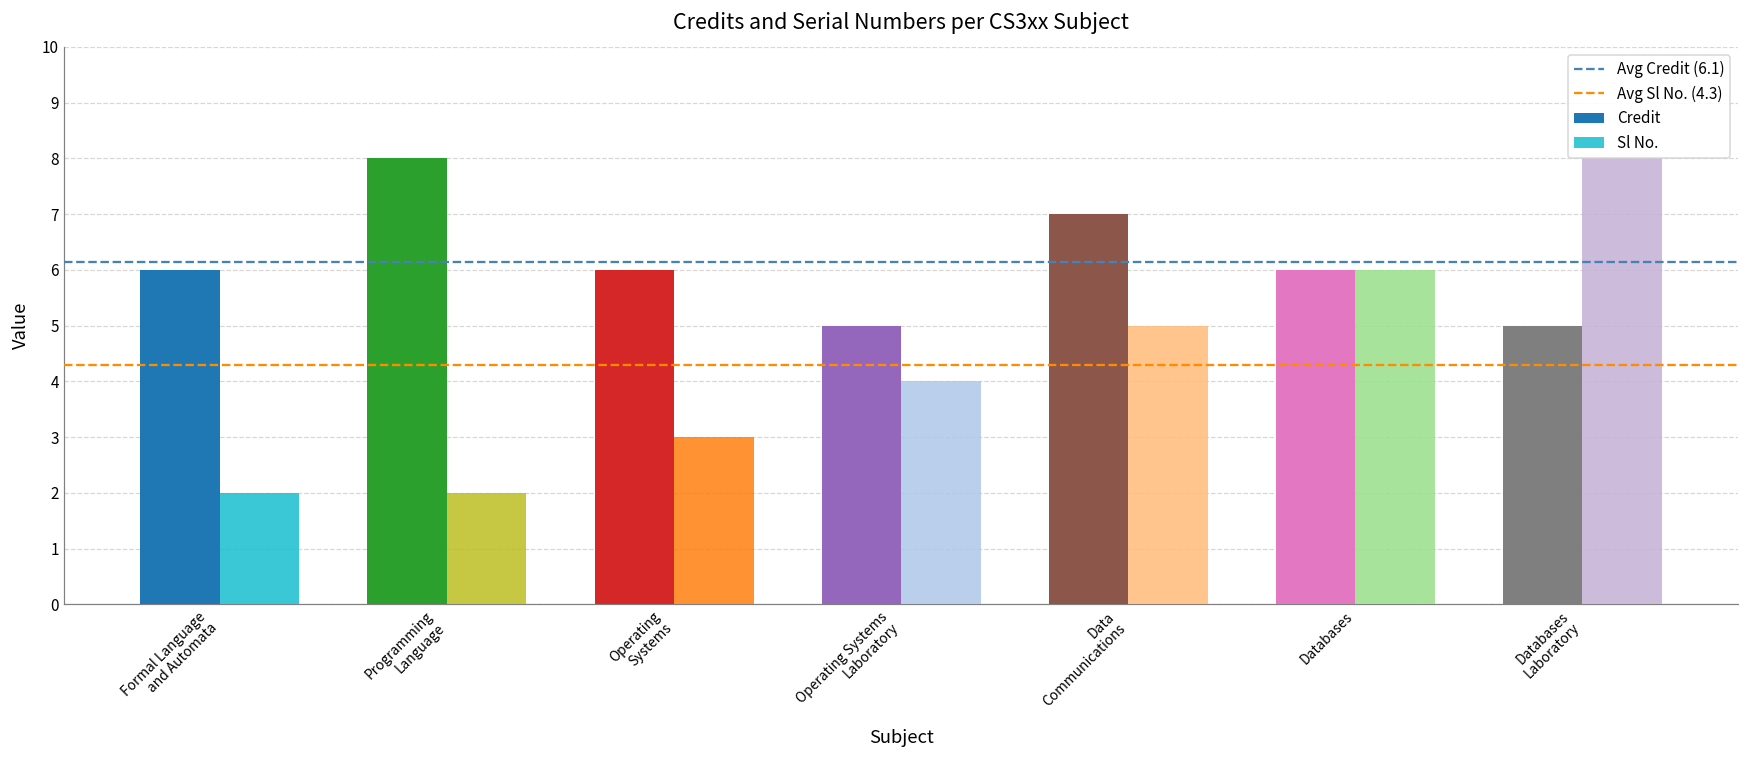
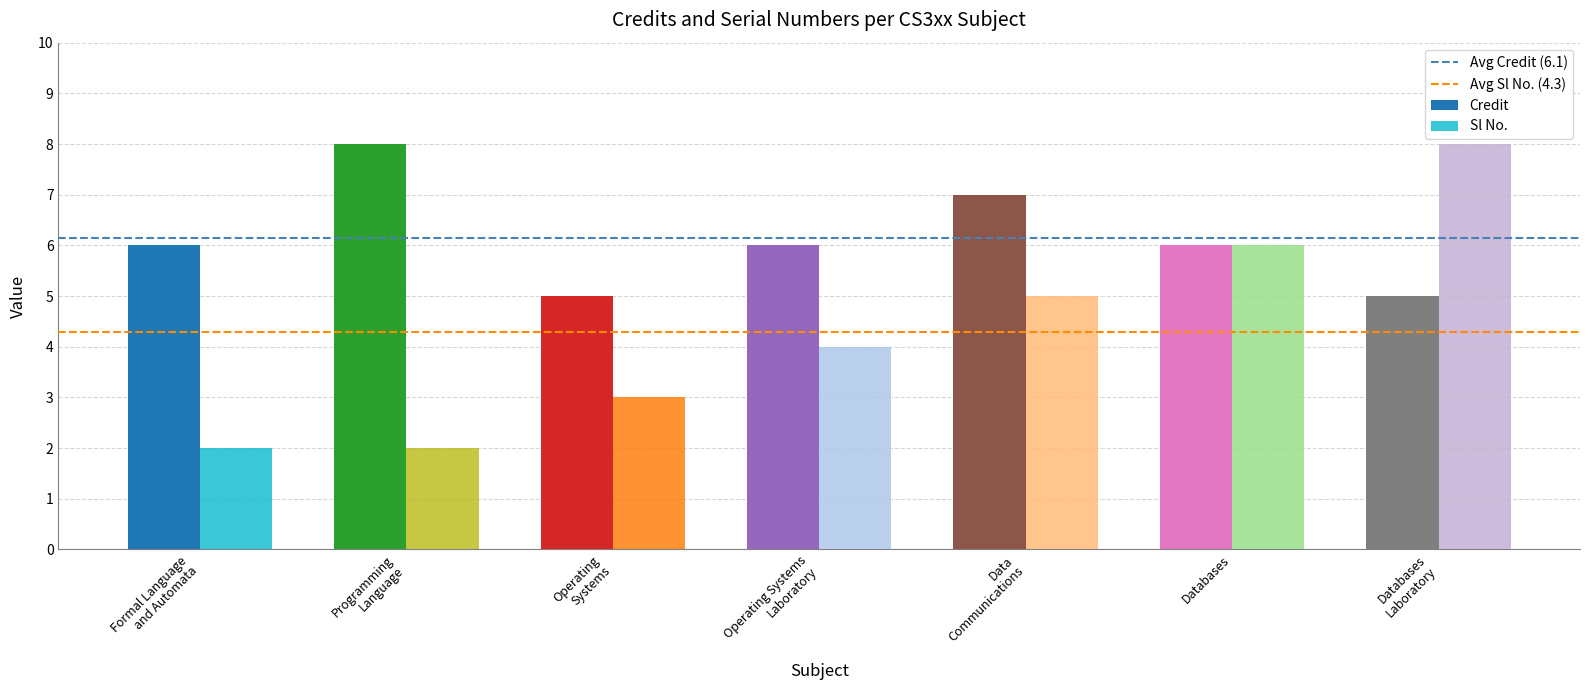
Credit, Operating Systems: 6 -> 5
Credit, Operating Systems Laboratory: 5 -> 6
